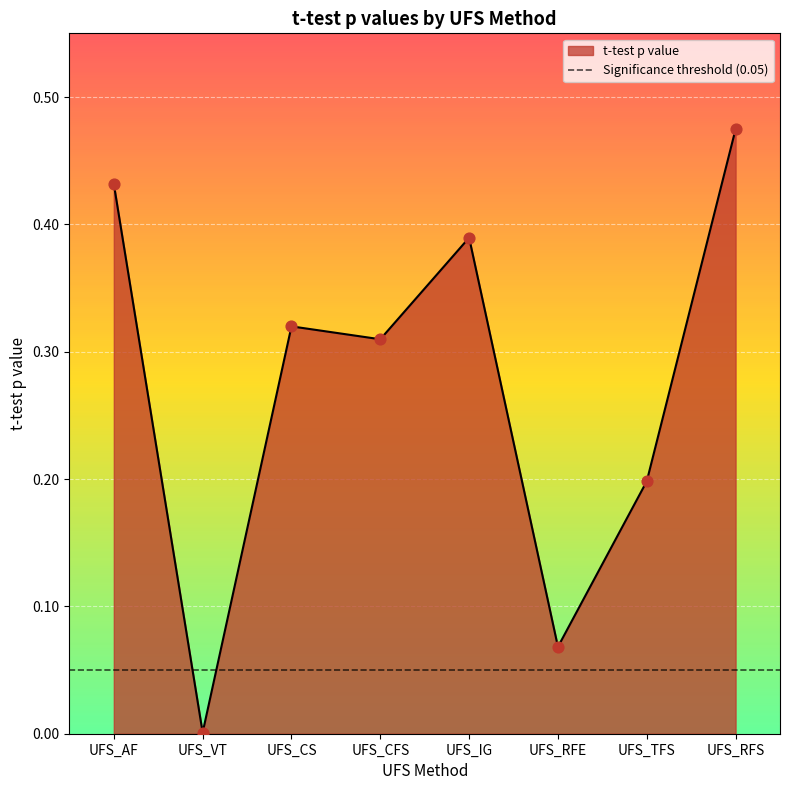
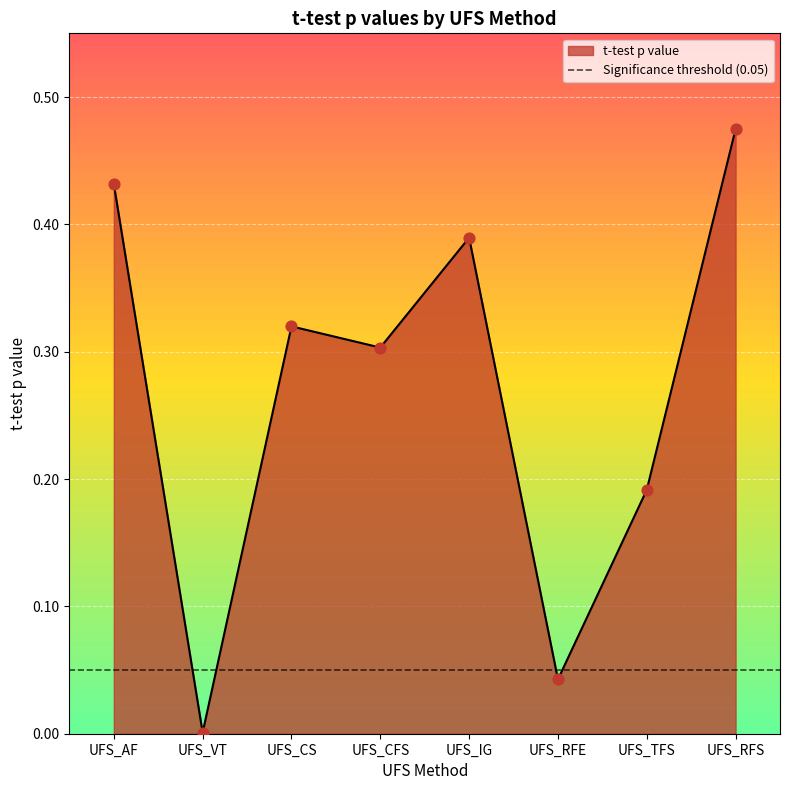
UFS_CFS: 0.310 -> 0.303
UFS_RFE: 0.068 -> 0.043
UFS_TFS: 0.198 -> 0.192
